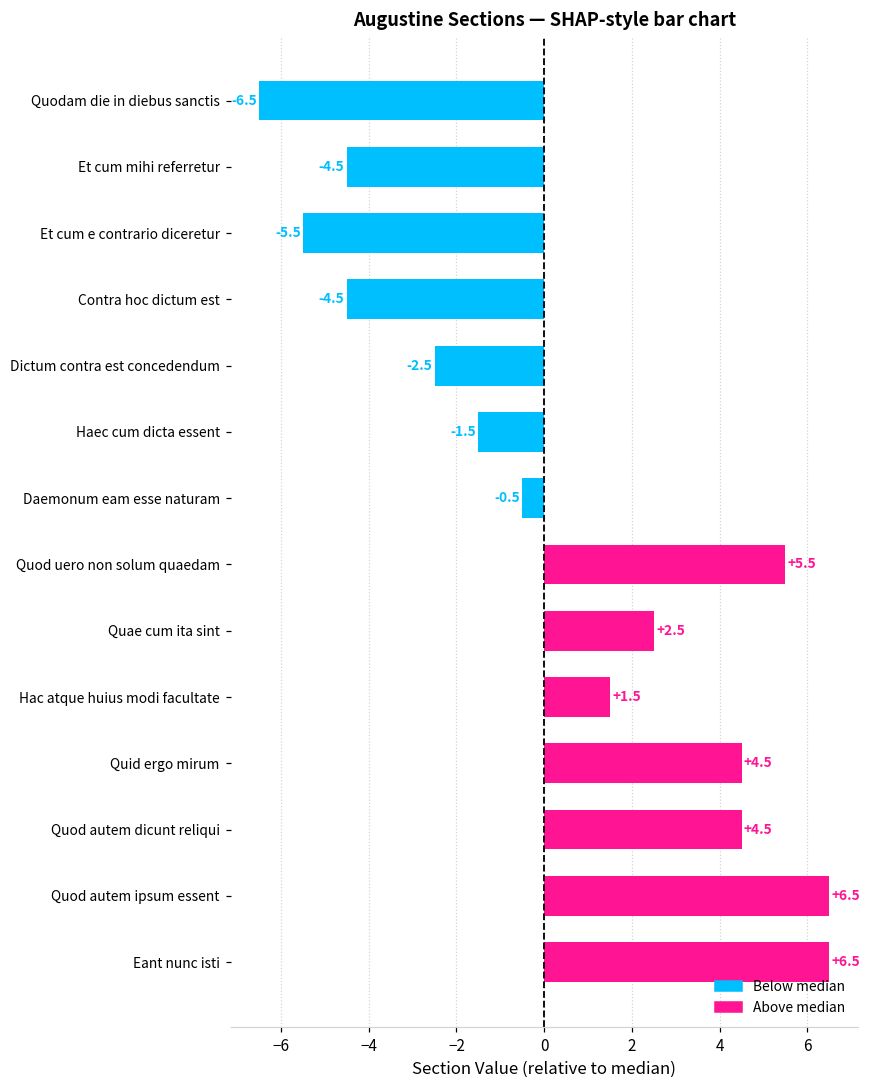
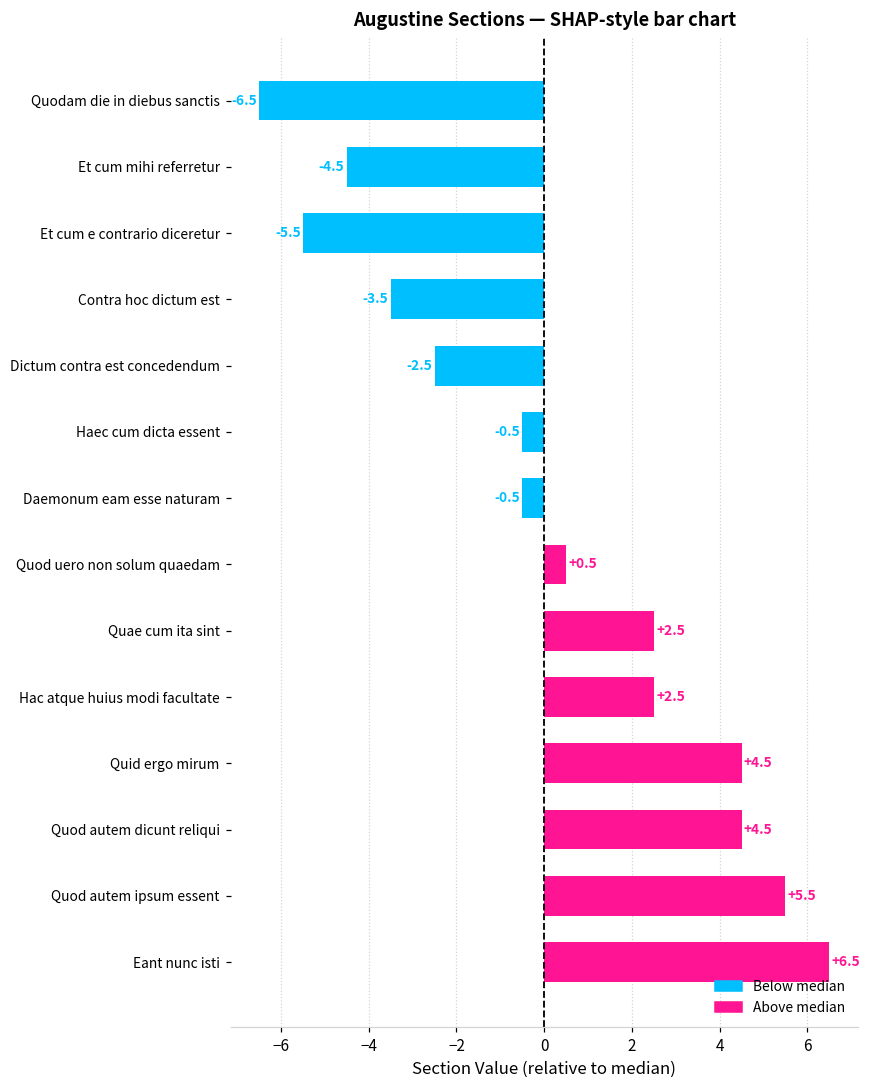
Contra hoc dictum est: -4.5 -> -3.5
Haec cum dicta essent: -1.5 -> -0.5
Quod uero non solum quaedam: +5.5 -> +0.5
Hac atque huius modi facultate: +1.5 -> +2.5
Quod autem ipsum essent: +6.5 -> +5.5
